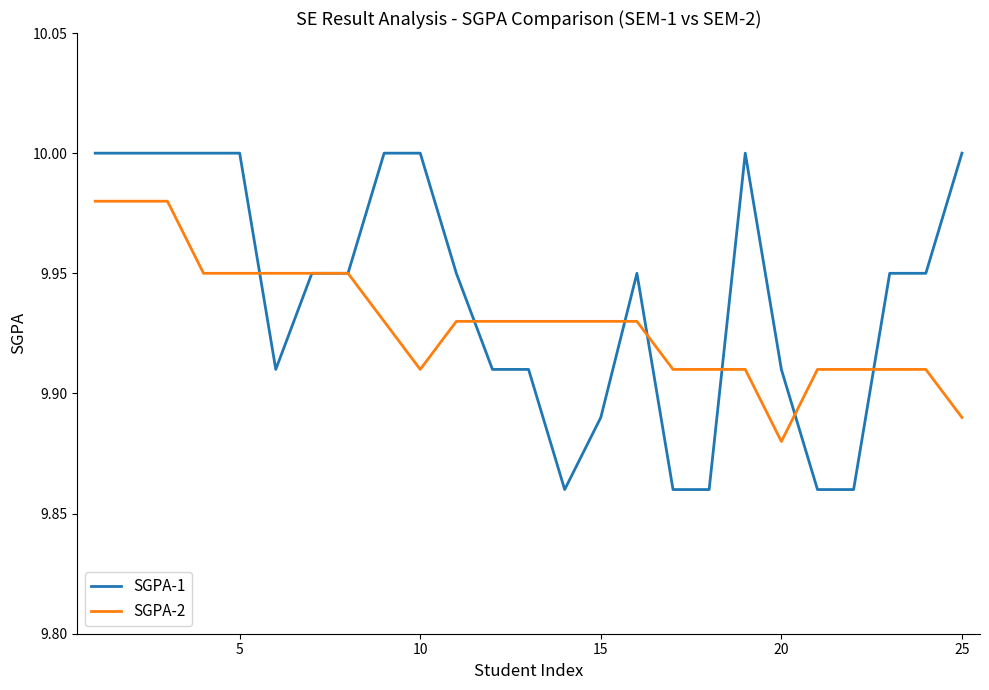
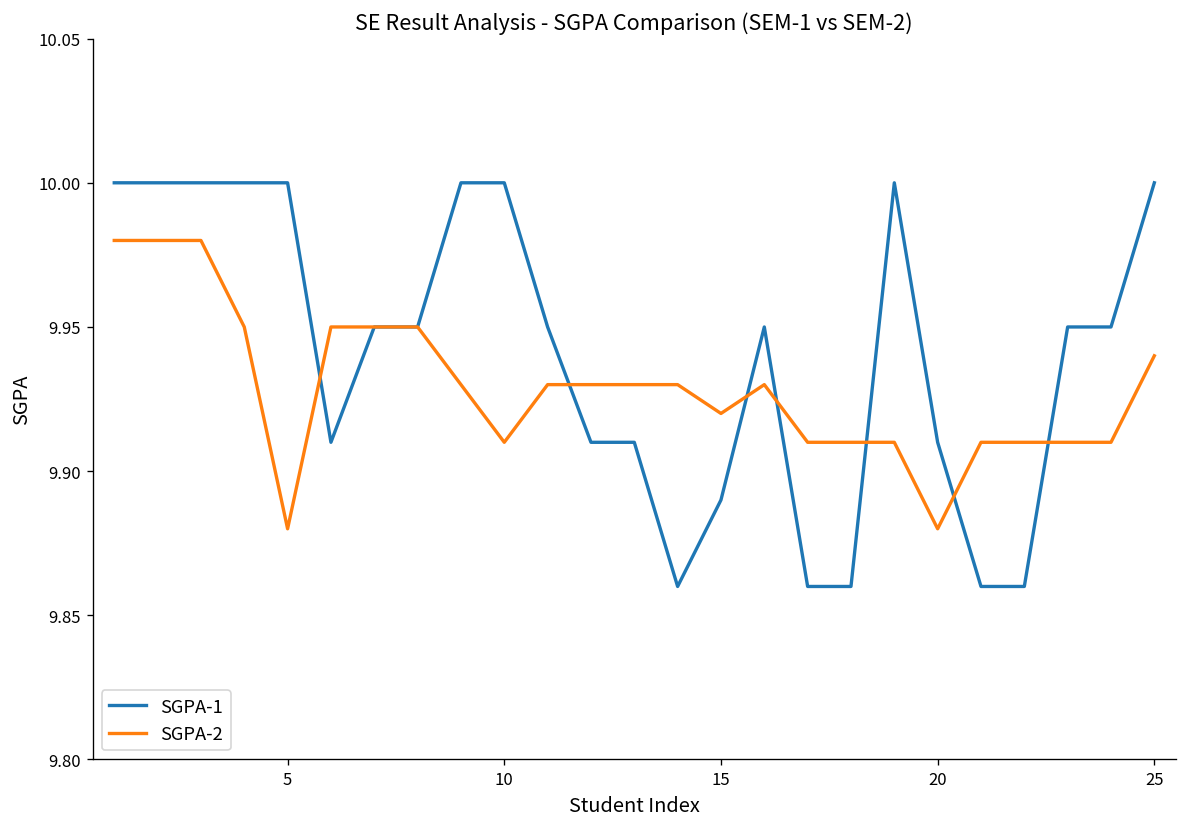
SGPA-2, 5: 9.95 -> 9.88
SGPA-2, 15: 9.93 -> 9.92
SGPA-2, 25: 9.89 -> 9.94
